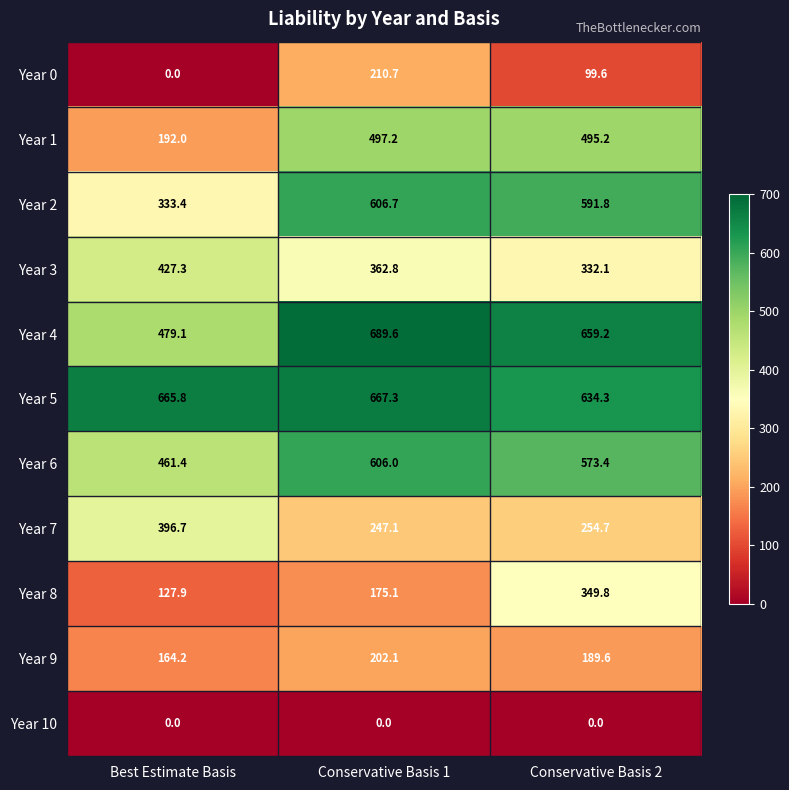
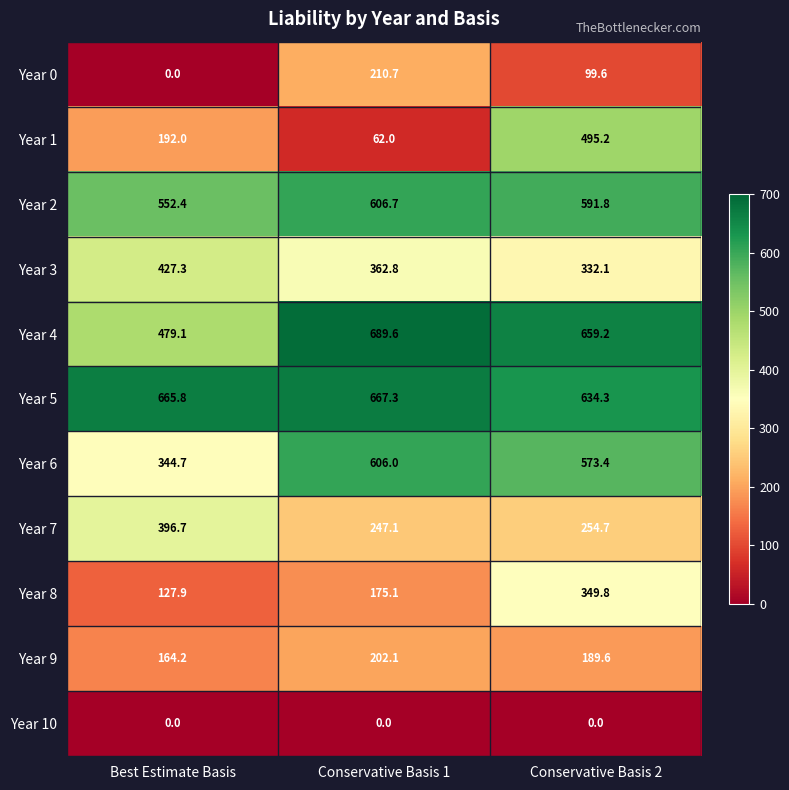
Year 1, Conservative Basis 1: 497.2 -> 62.0
Year 2, Best Estimate Basis: 333.4 -> 552.4
Year 6, Best Estimate Basis: 461.4 -> 344.7
